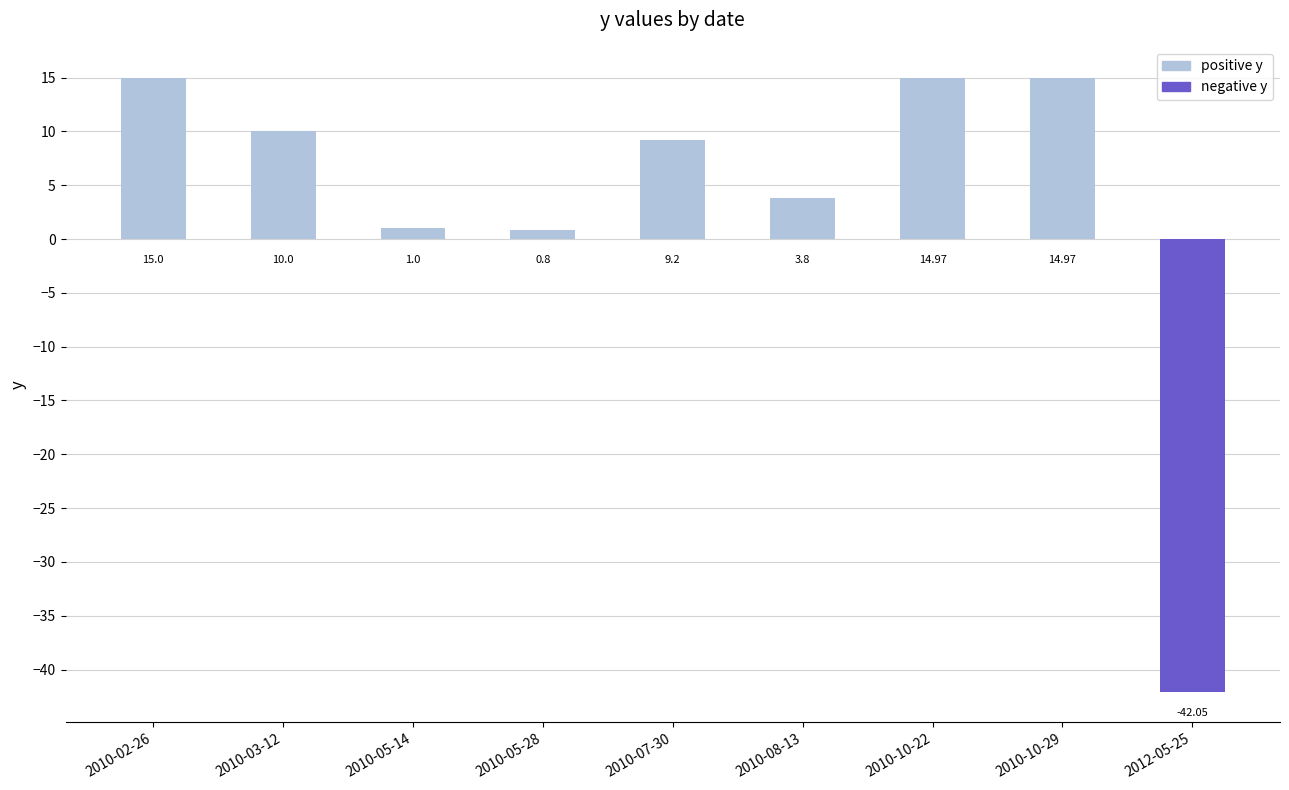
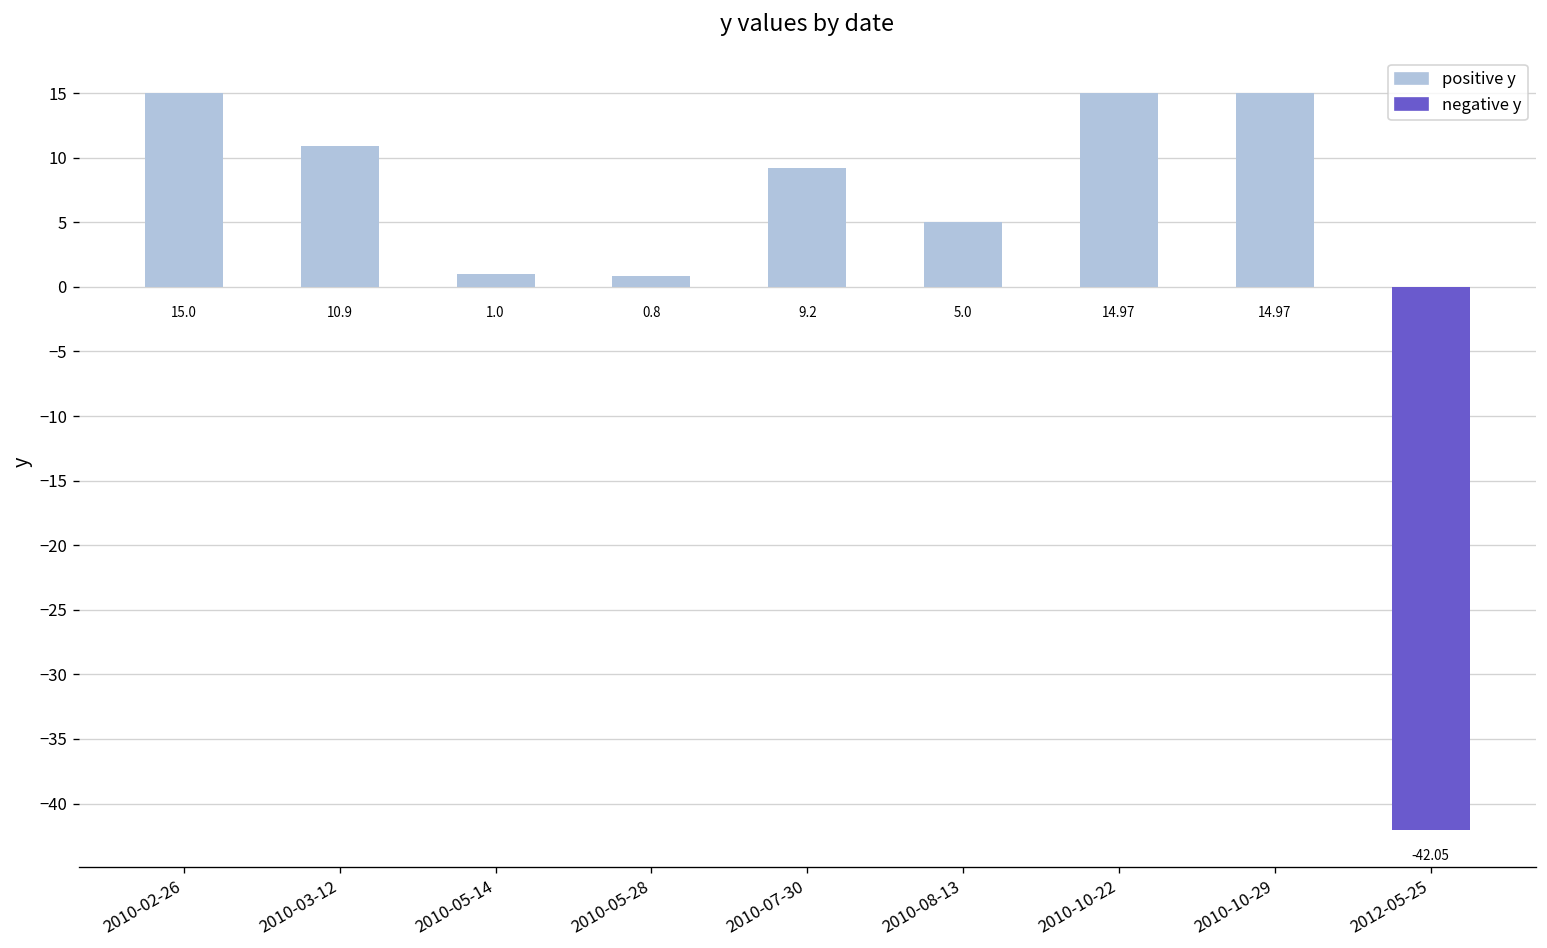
positive y, 2010-03-12: 10.0 -> 10.9
positive y, 2010-08-13: 3.8 -> 5.0
